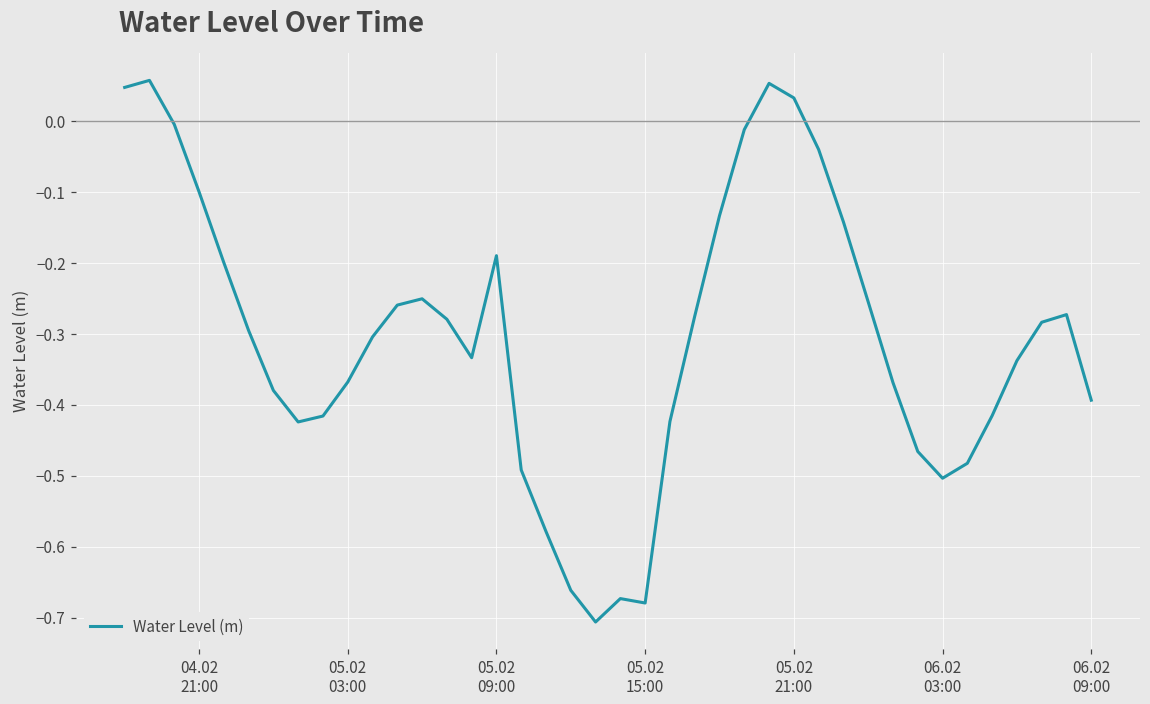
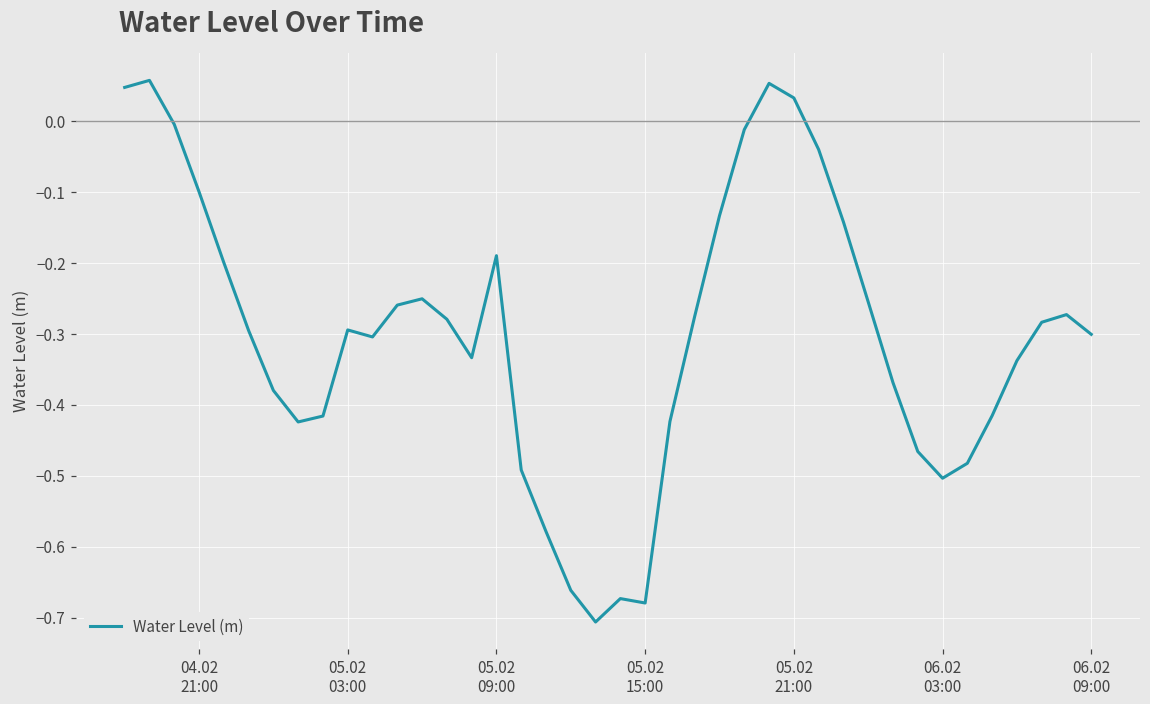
05.02 03:00: -0.37 -> -0.29
06.02 09:00: -0.39 -> -0.30
